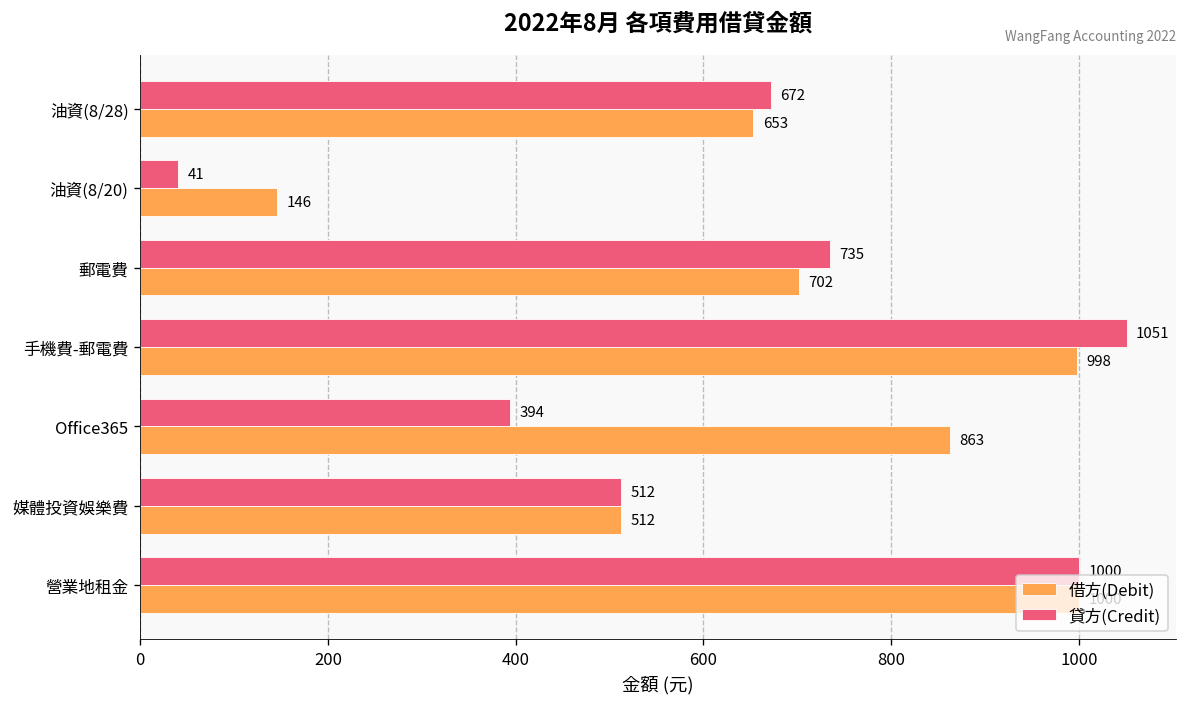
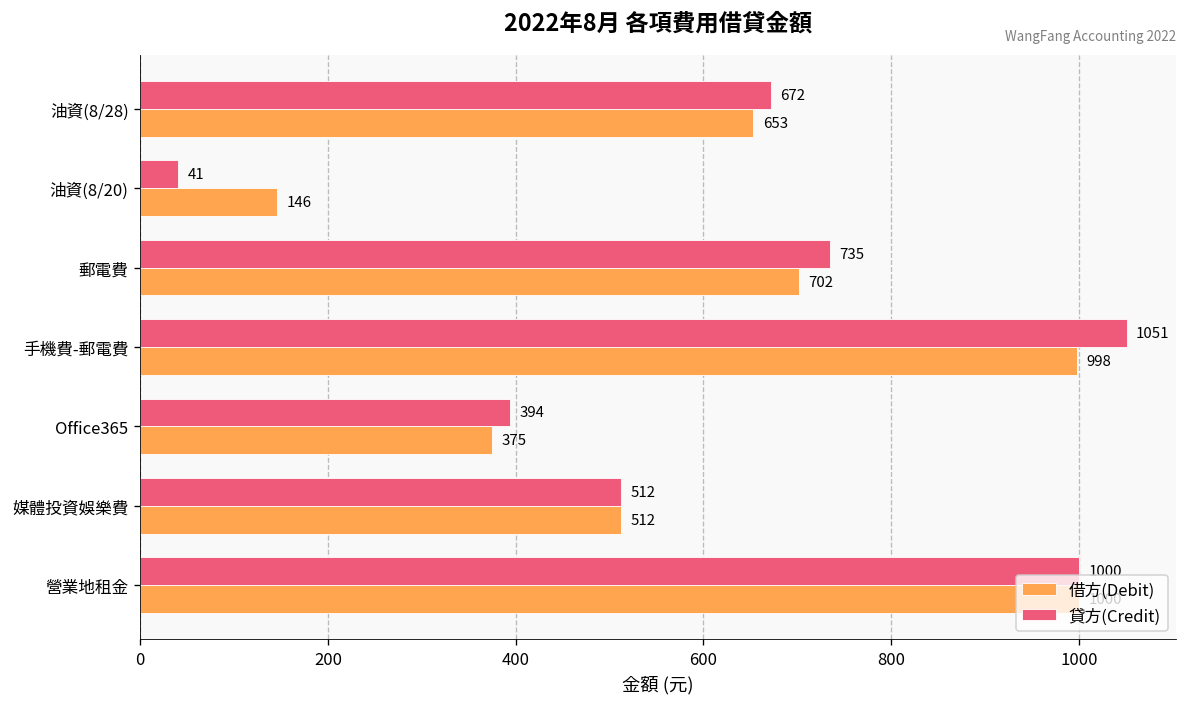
借方(Debit), Office365: 863 -> 375
